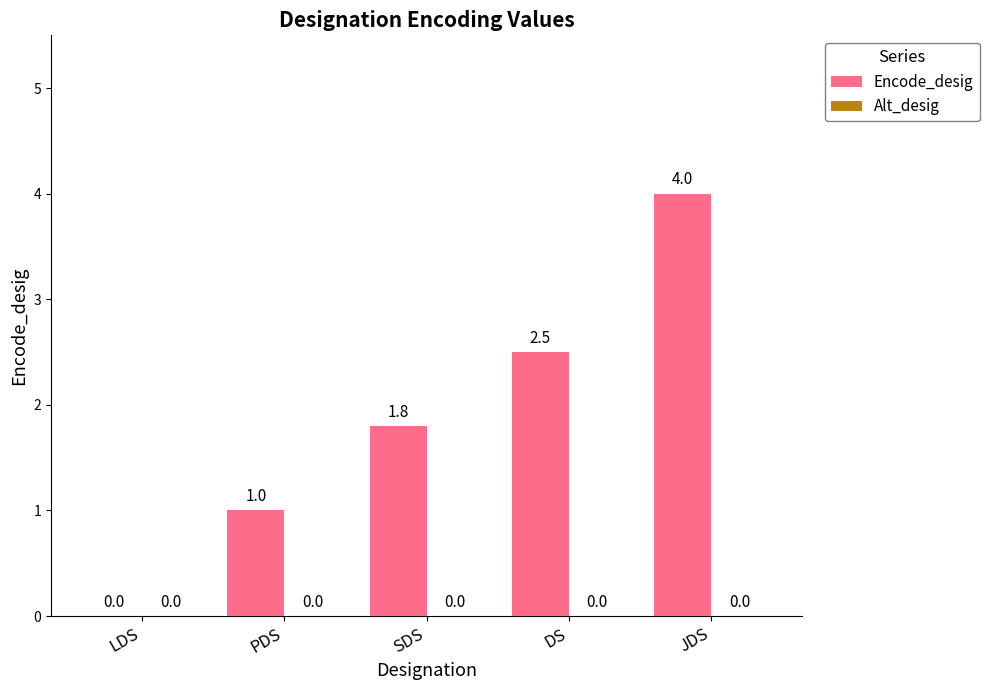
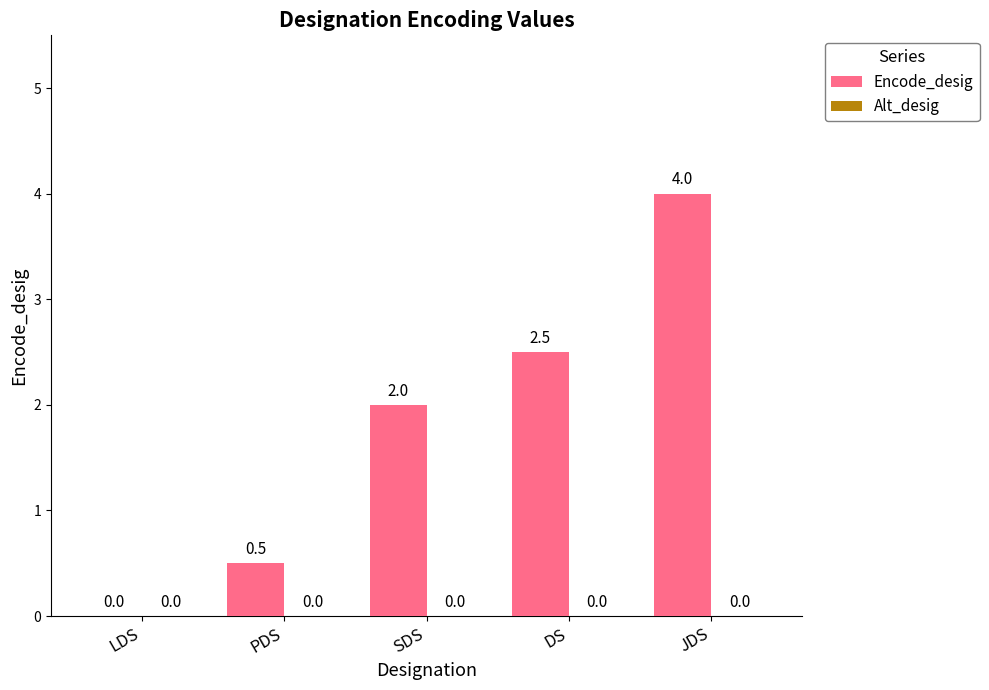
Encode_desig, PDS: 1.0 -> 0.5
Encode_desig, SDS: 1.8 -> 2.0
